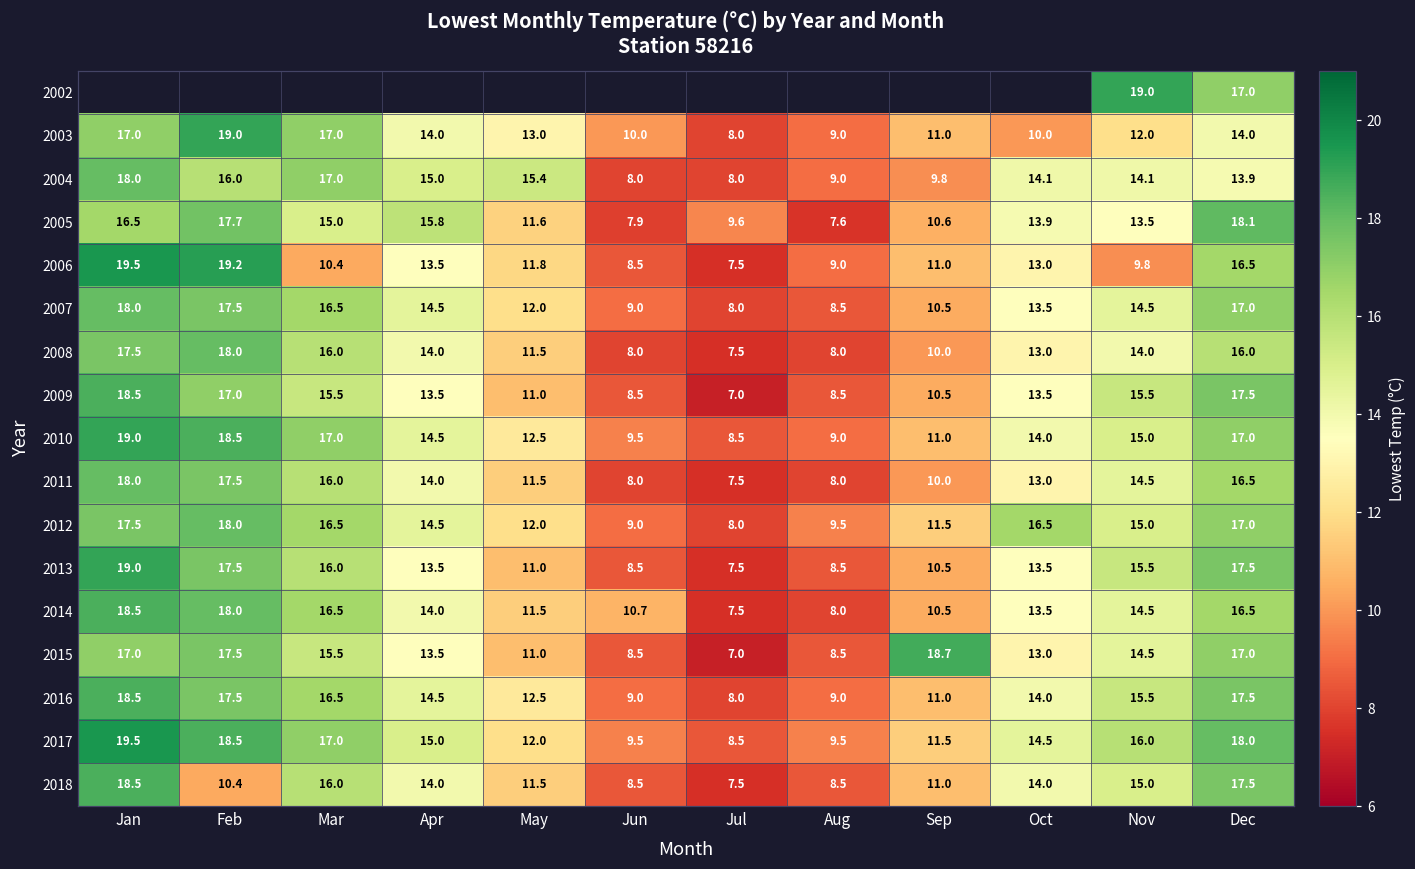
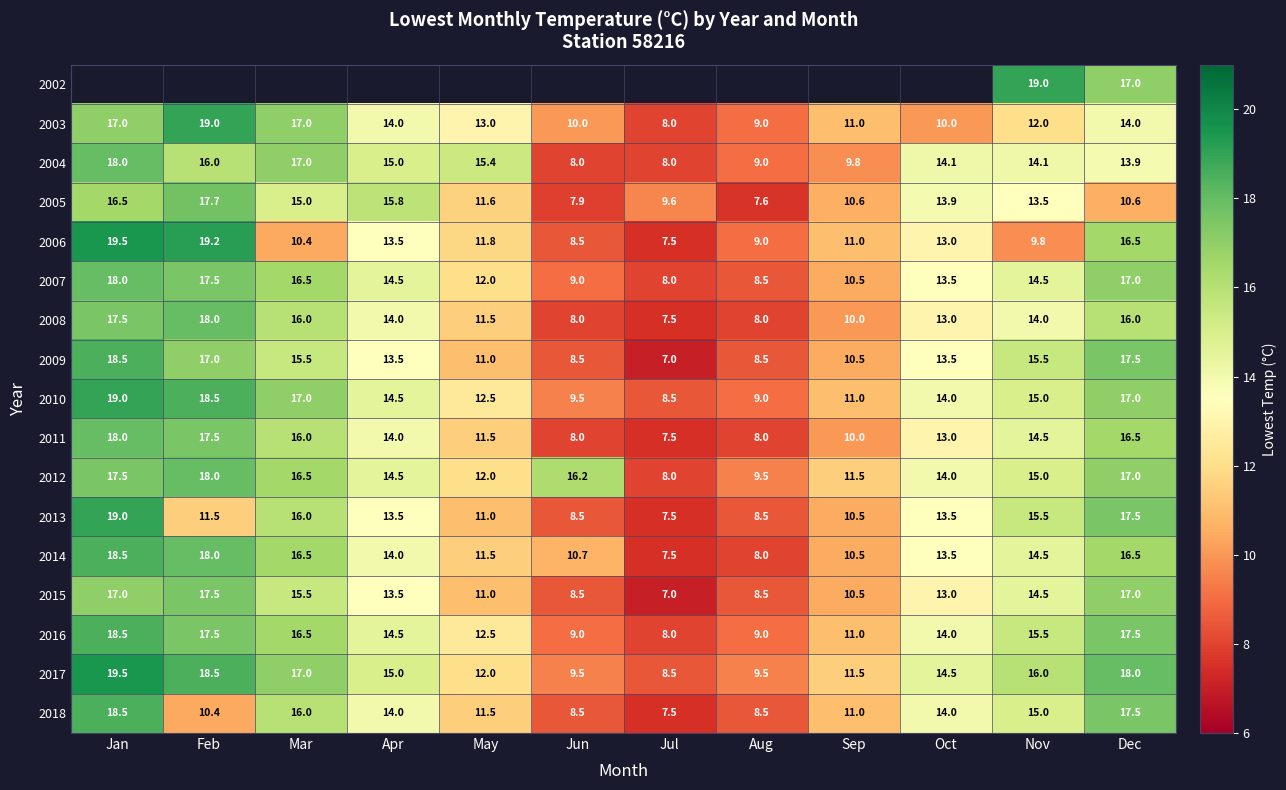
2005, Dec: 18.1 -> 10.6
2012, Jun: 9.0 -> 16.2
2012, Oct: 16.5 -> 14.0
2013, Feb: 17.5 -> 11.5
2015, Sep: 18.7 -> 10.5
